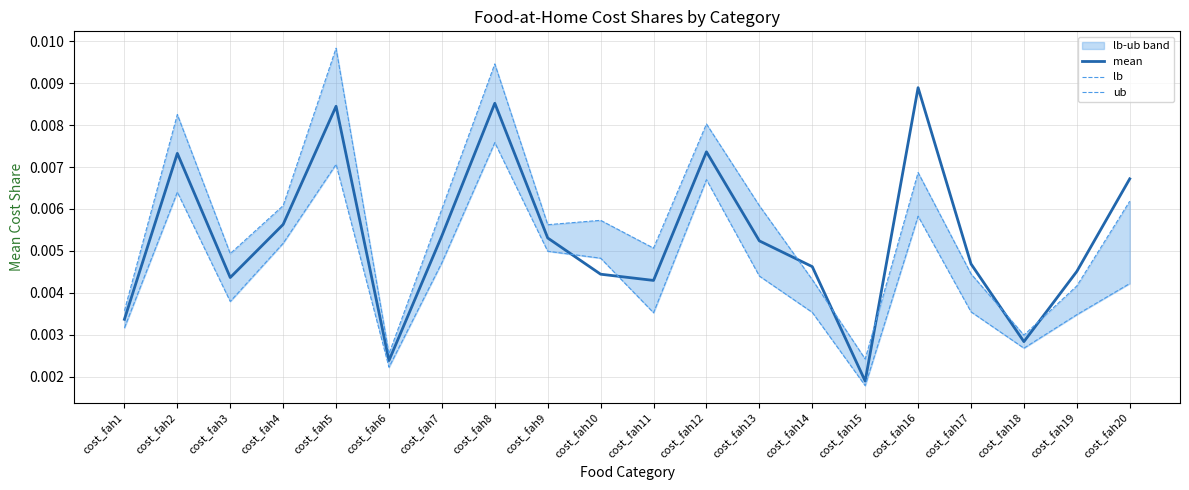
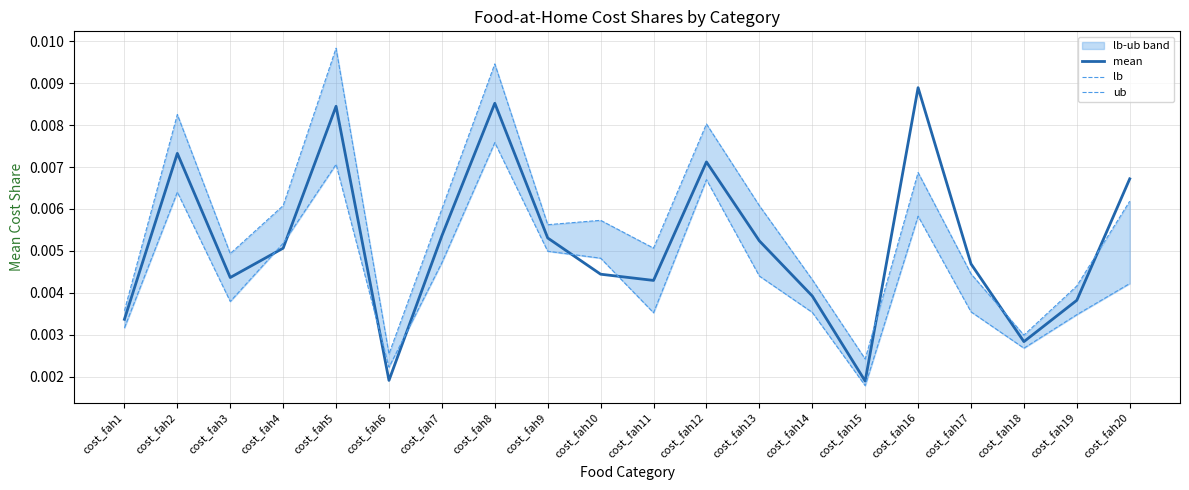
mean, cost_fah4: 0.0056 -> 0.0051
mean, cost_fah6: 0.0024 -> 0.0019
mean, cost_fah12: 0.0074 -> 0.0071
mean, cost_fah14: 0.0046 -> 0.0039
mean, cost_fah19: 0.0045 -> 0.0038
